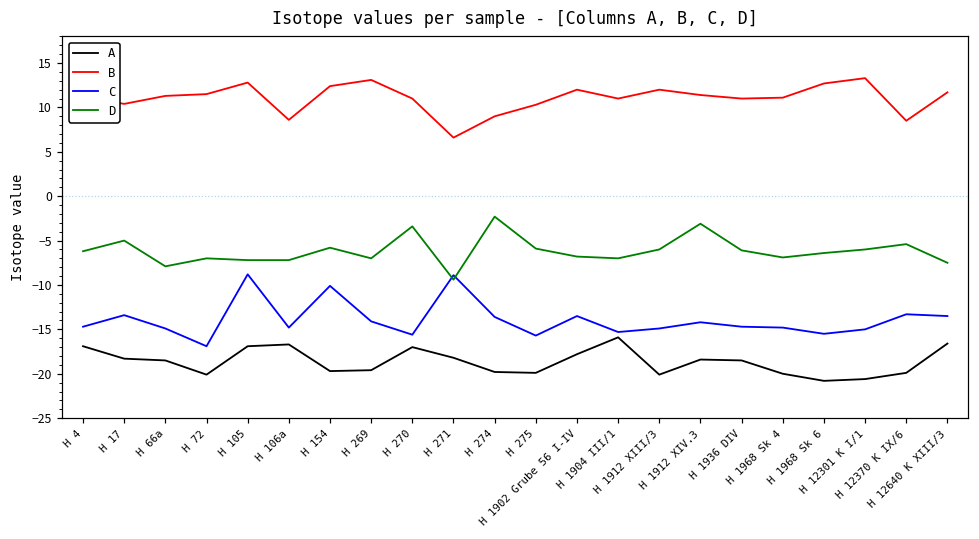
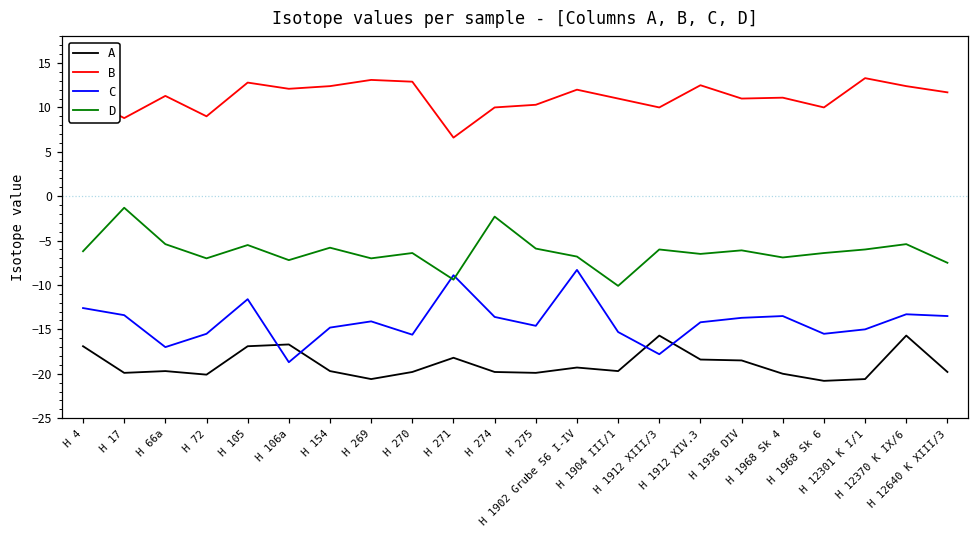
C, H 4: -15 -> -13
A, H 17: -18 -> -20
B, H 17: 10 -> 9
D, H 17: -5 -> -1
A, H 66a: -19 -> -20
C, H 66a: -15 -> -17
D, H 66a: -8 -> -5
B, H 72: 12 -> 9
C, H 72: -17 -> -16
C, H 105: -9 -> -12
D, H 105: -7 -> -6
B, H 106a: 9 -> 12
C, H 106a: -15 -> -19
C, H 154: -10 -> -15
A, H 269: -20 -> -21
A, H 270: -17 -> -20
B, H 270: 11 -> 13
D, H 270: -3 -> -6
B, H 274: 9 -> 10
C, H 275: -16 -> -15
A, H 1902 Grube 56 I-IV: -18 -> -19
C, H 1902 Grube 56 I-IV: -14 -> -8
A, H 1904 III/1: -16 -> -20
D, H 1904 III/1: -7 -> -10
A, H 1912 XIII/3: -20 -> -16
B, H 1912 XIII/3: 12 -> 10
C, H 1912 XIII/3: -15 -> -18
B, H 1912 XIV.3: 11 -> 13
D, H 1912 XIV.3: -3 -> -7
C, H 1936 DIV: -15 -> -14
C, H 1968 Sk 4: -15 -> -14
B, H 1968 Sk 6: 13 -> 10
A, H 12370 K IX/6: -20 -> -16
B, H 12370 K IX/6: 9 -> 12
A, H 12640 K XIII/3: -17 -> -20
